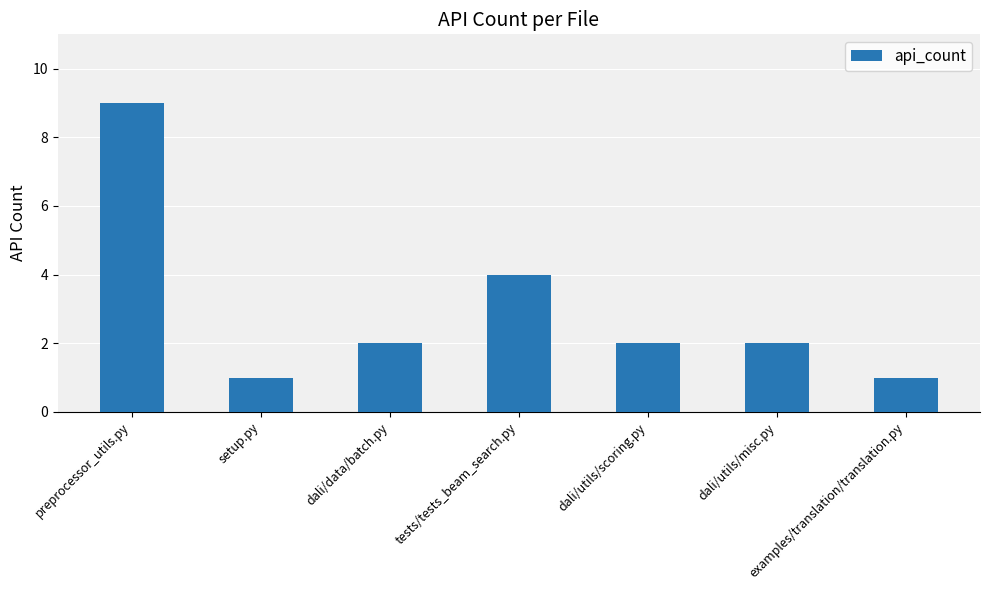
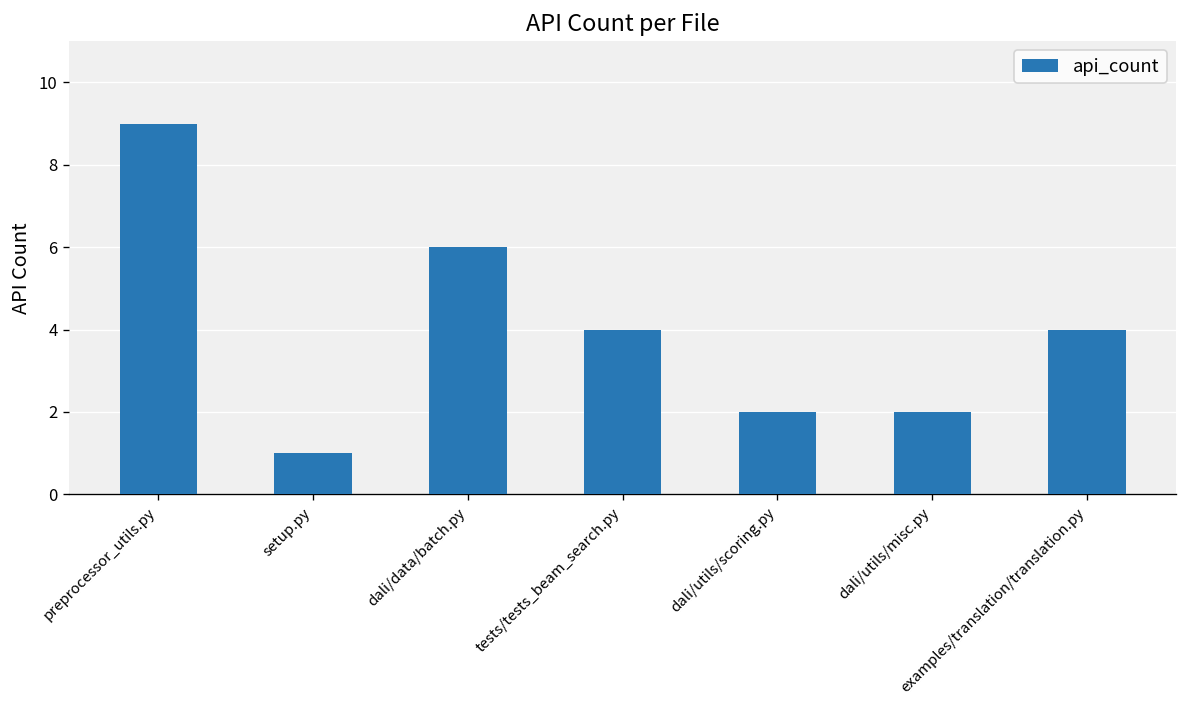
dali/data/batch.py: 2 -> 6
examples/translation/translation.py: 1 -> 4
